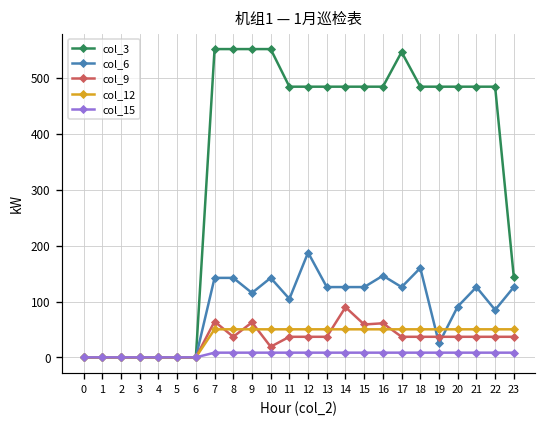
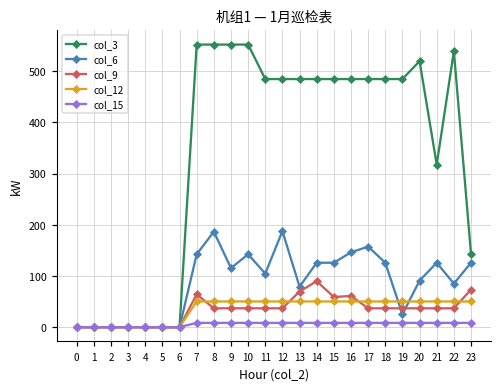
col_6, 8: 140 -> 190
col_9, 9: 60 -> 40
col_9, 10: 20 -> 40
col_6, 13: 130 -> 80
col_9, 13: 40 -> 70
col_3, 17: 550 -> 480
col_6, 17: 130 -> 160
col_6, 18: 160 -> 130
col_3, 20: 480 -> 520
col_3, 21: 480 -> 320
col_3, 22: 480 -> 540
col_9, 23: 40 -> 70
